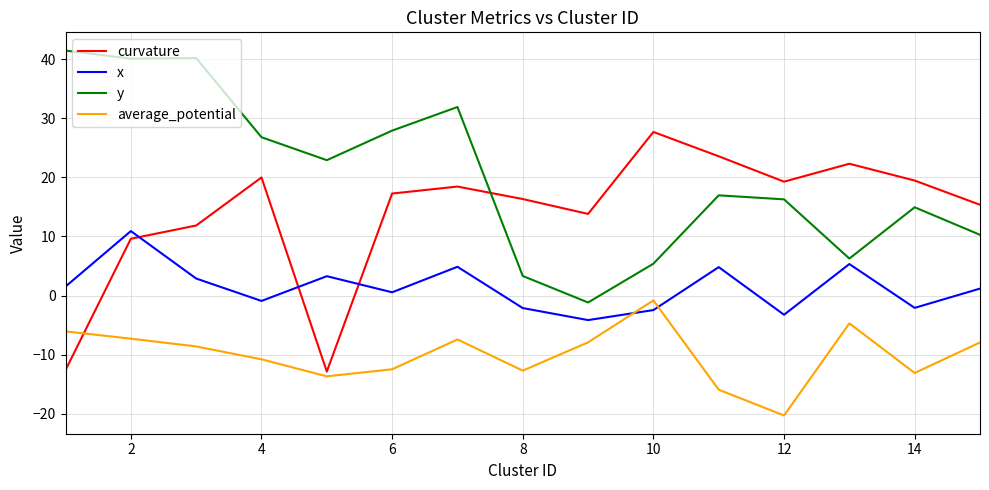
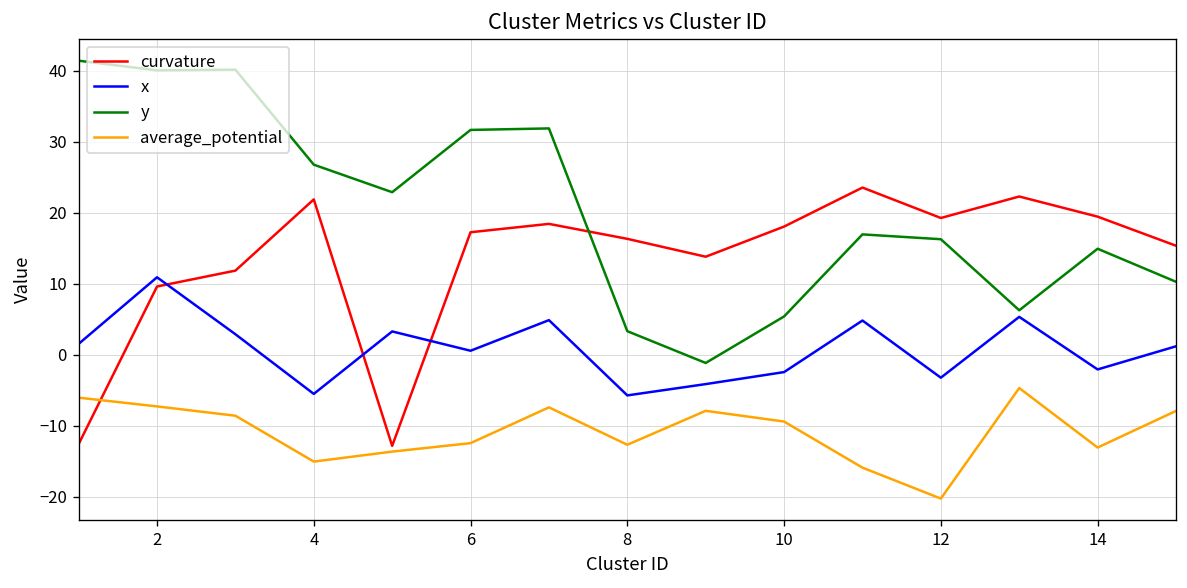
curvature, 4: 20 -> 22
x, 4: -1 -> -6
average_potential, 4: -11 -> -15
y, 6: 28 -> 32
x, 8: -2 -> -6
curvature, 10: 28 -> 18
average_potential, 10: -1 -> -9
